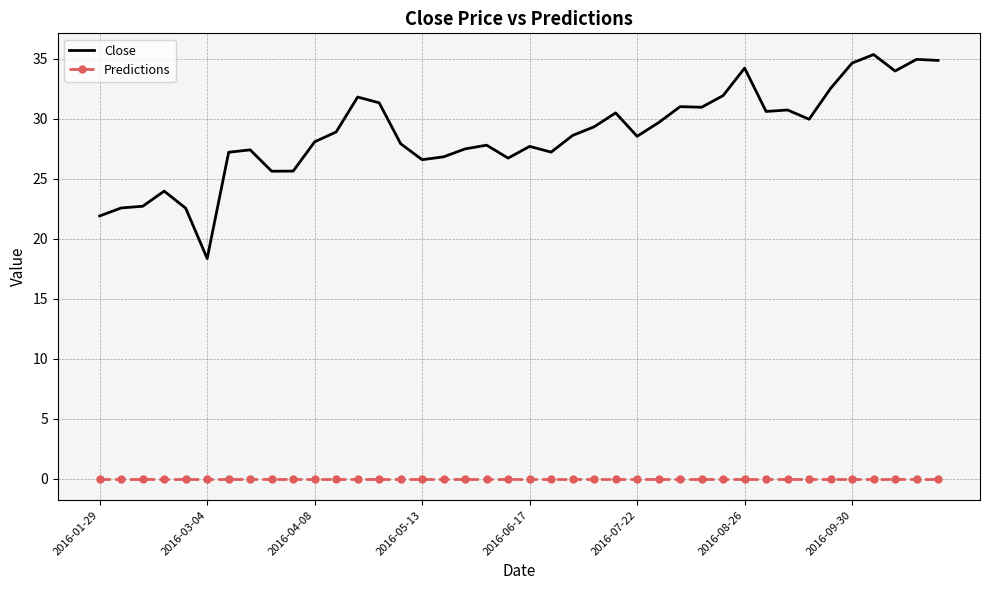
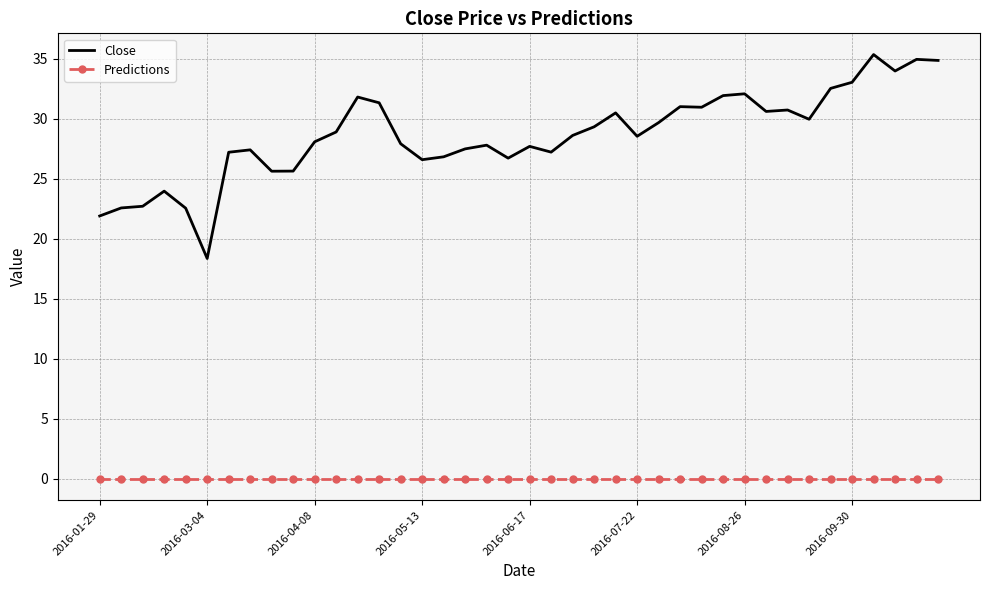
Close, 2016-08-26: 34.2 -> 32.1
Close, 2016-09-30: 34.7 -> 33.1
